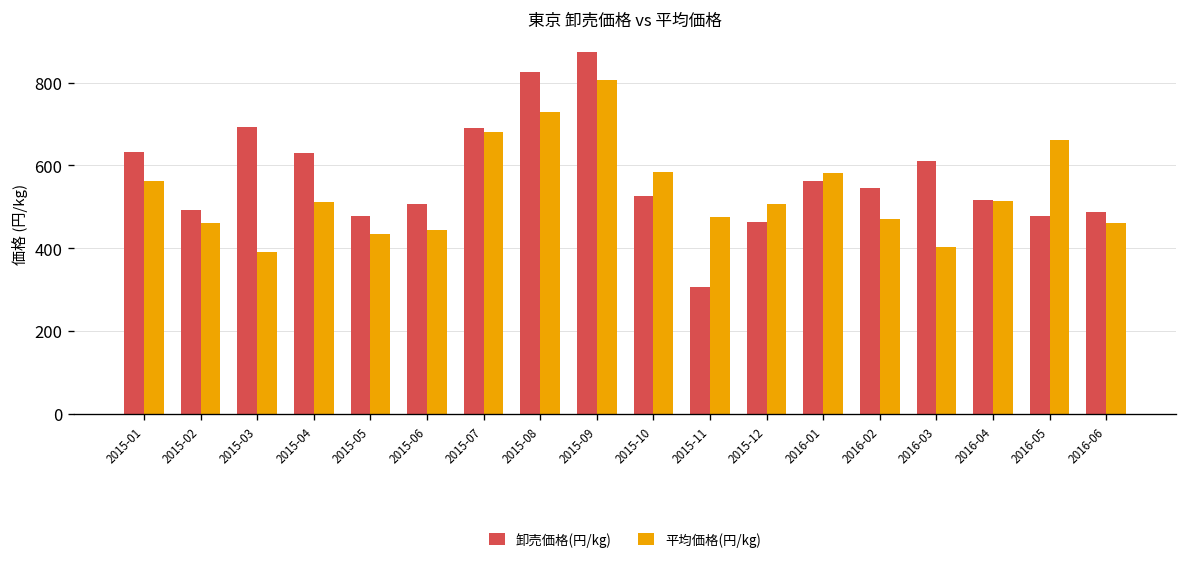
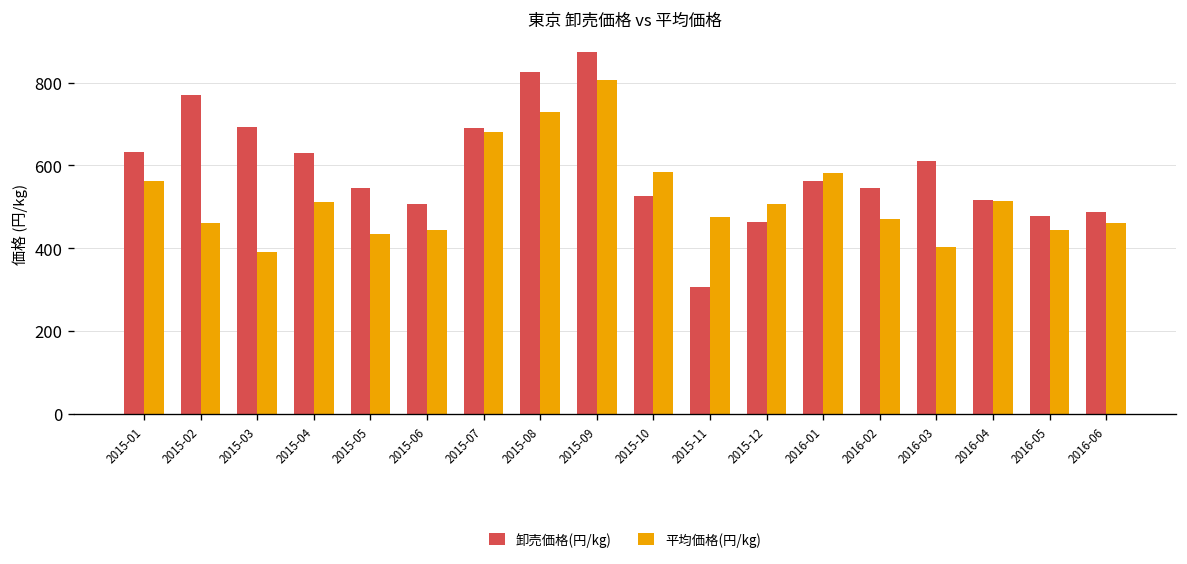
卸売価格(円/kg), 2015-02: 490 -> 770
卸売価格(円/kg), 2015-05: 480 -> 540
平均価格(円/kg), 2016-05: 660 -> 450
